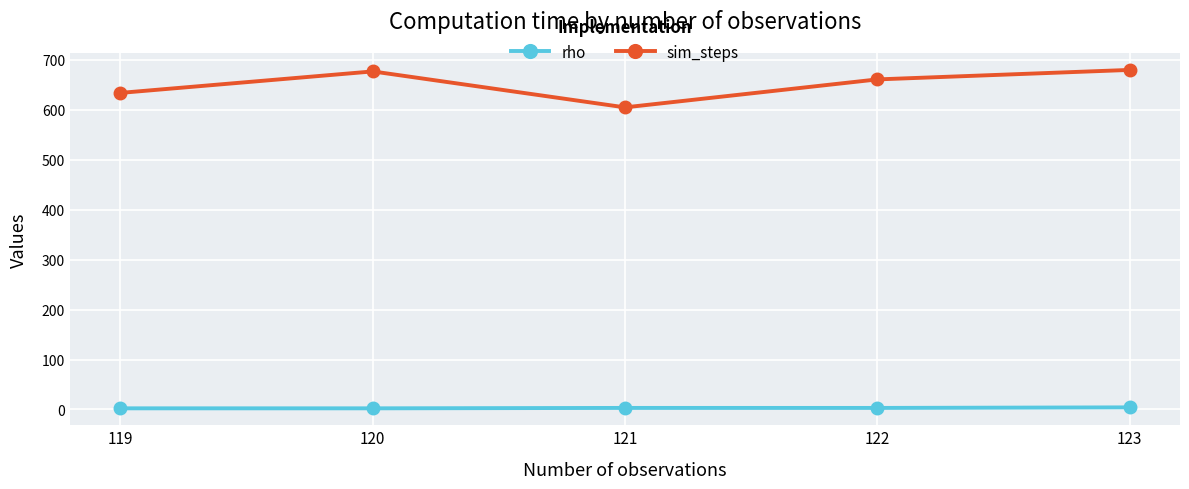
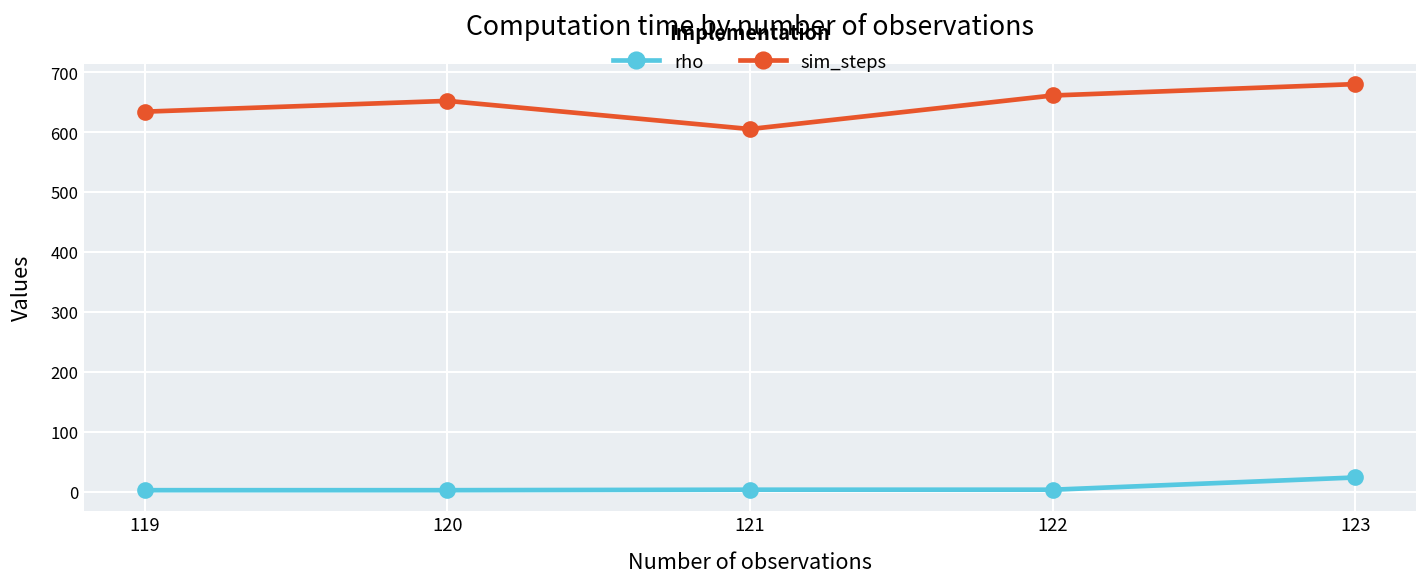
sim_steps, 120: 680 -> 650
rho, 123: 0 -> 20
